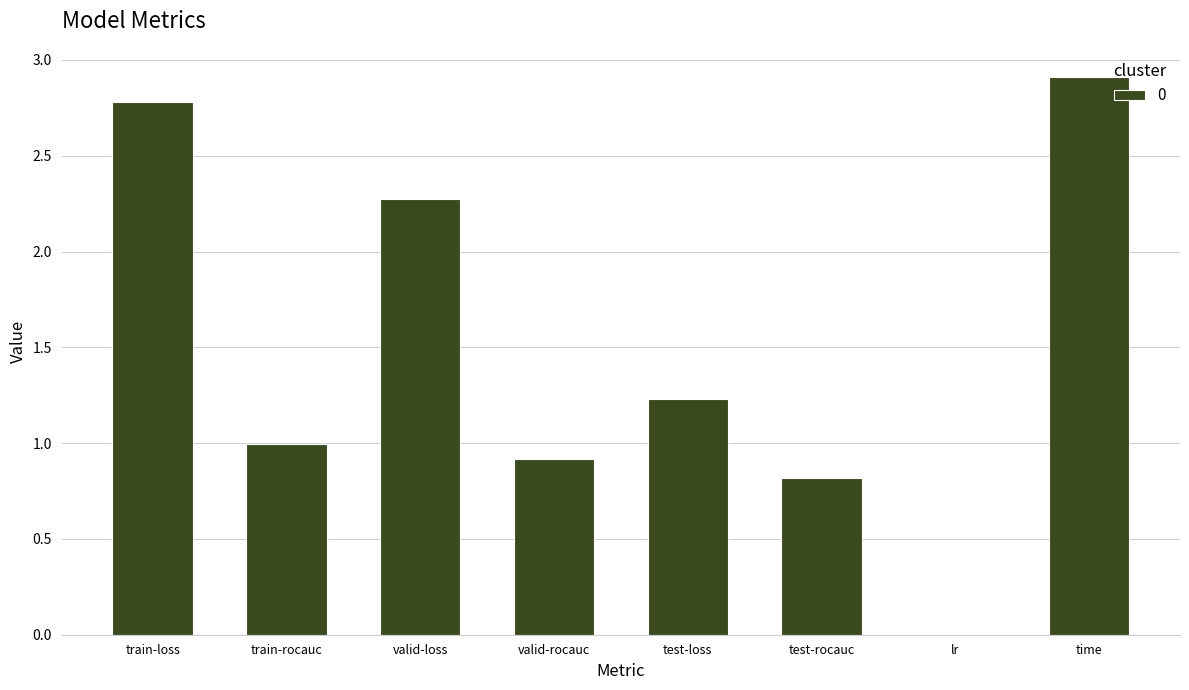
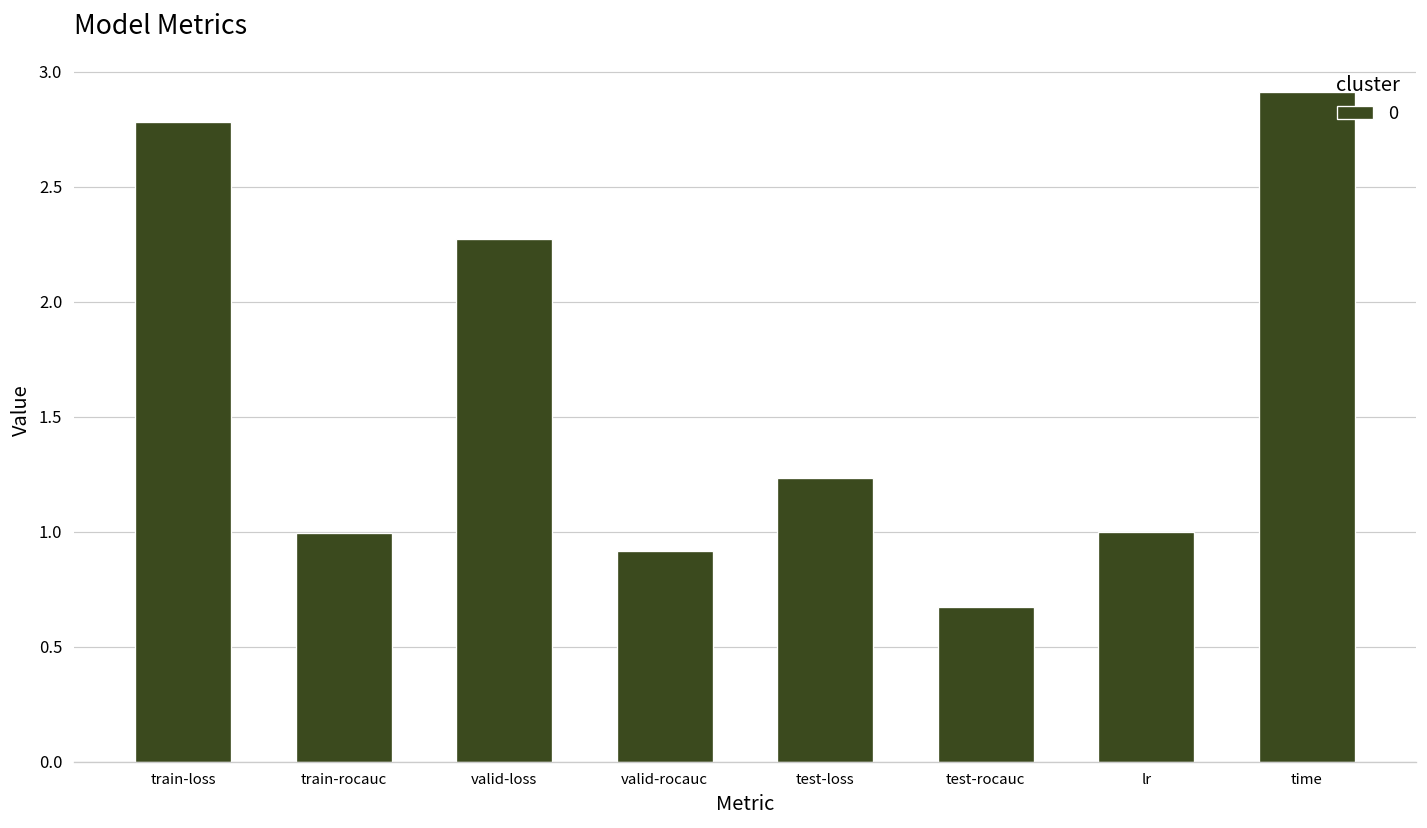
test-rocauc: 0.82 -> 0.67
lr: 0 -> 1
